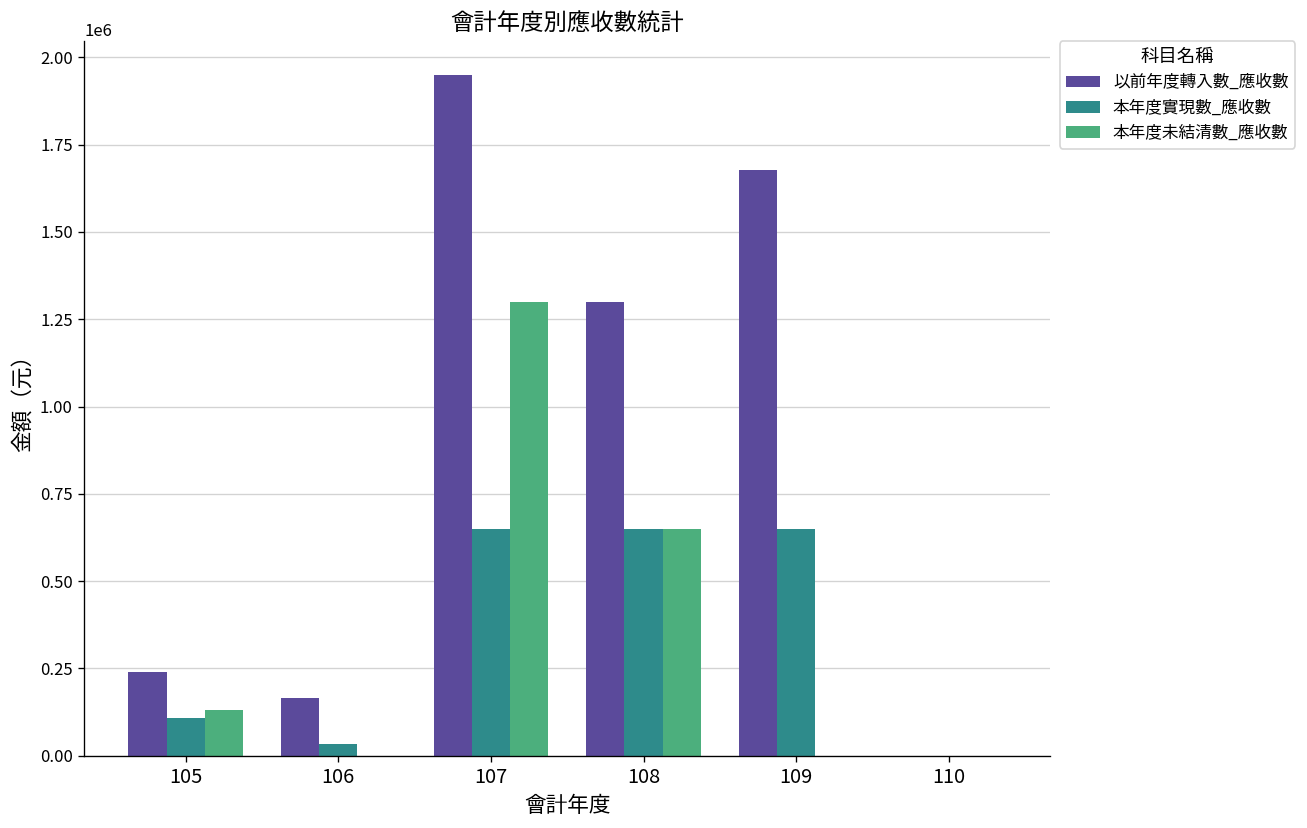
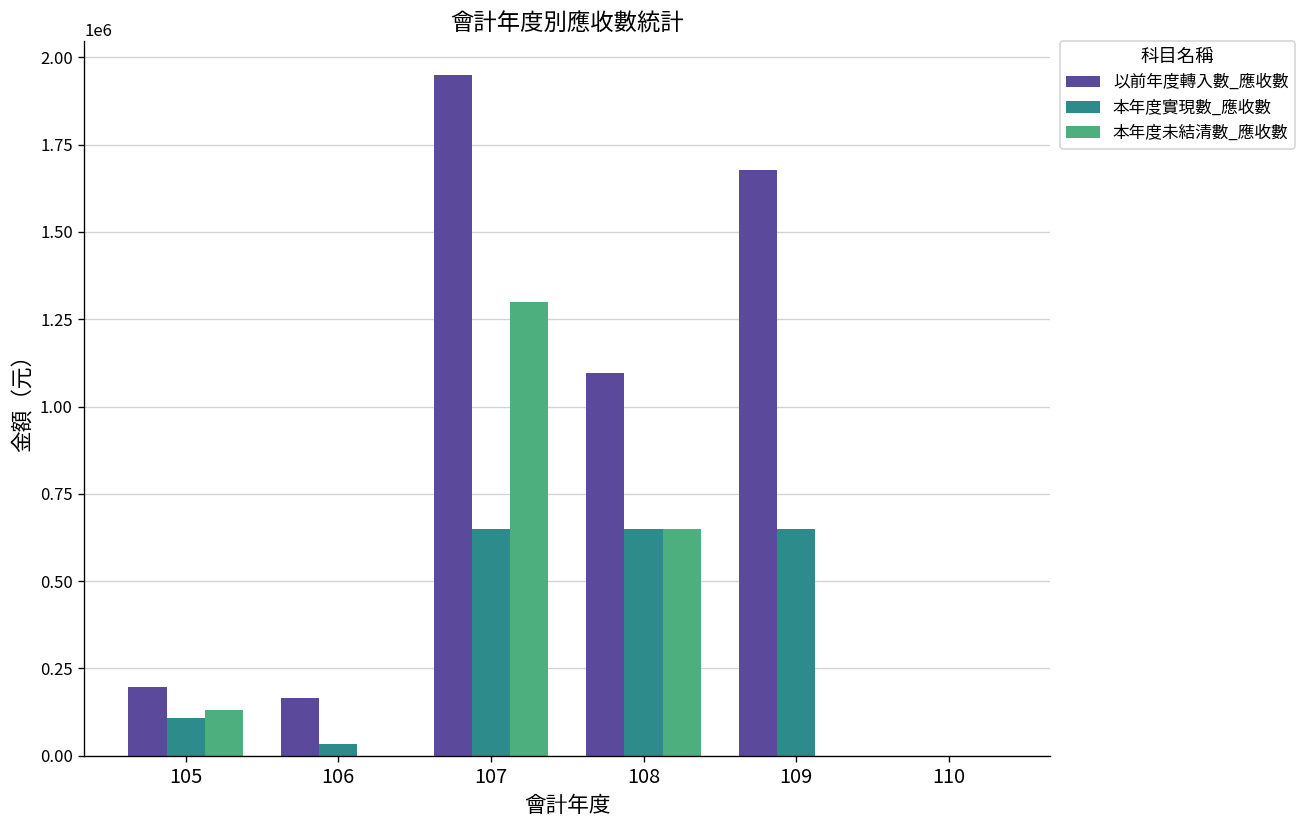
以前年度轉入數_應收數, 105: 240000 -> 200000
以前年度轉入數_應收數, 108: 1300000 -> 1100000
